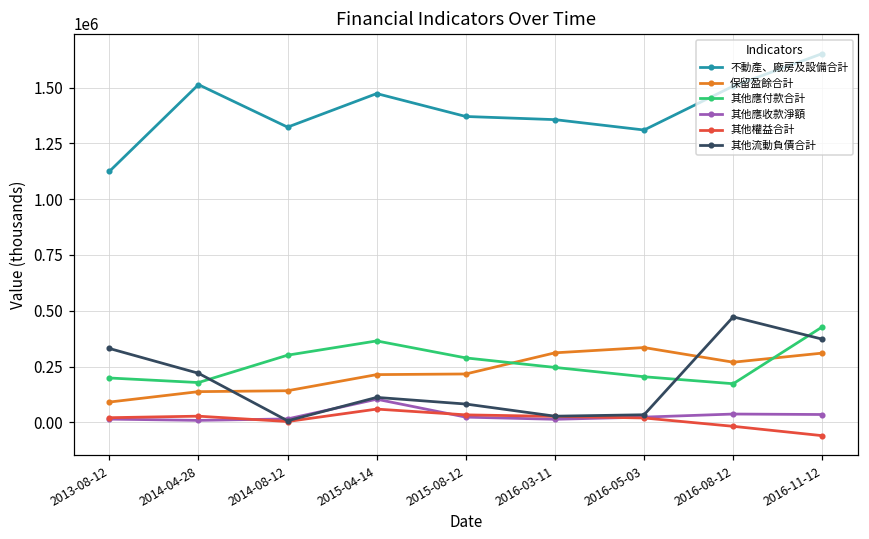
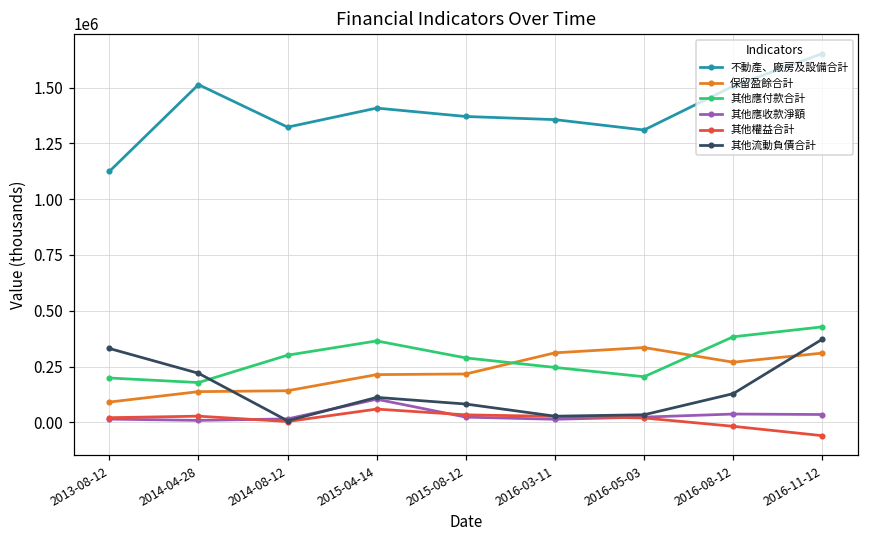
不動產、廠房及設備合計, 2015-04-14: 1470000 -> 1410000
其他應付款合計, 2016-08-12: 170000 -> 380000
其他流動負債合計, 2016-08-12: 470000 -> 130000
